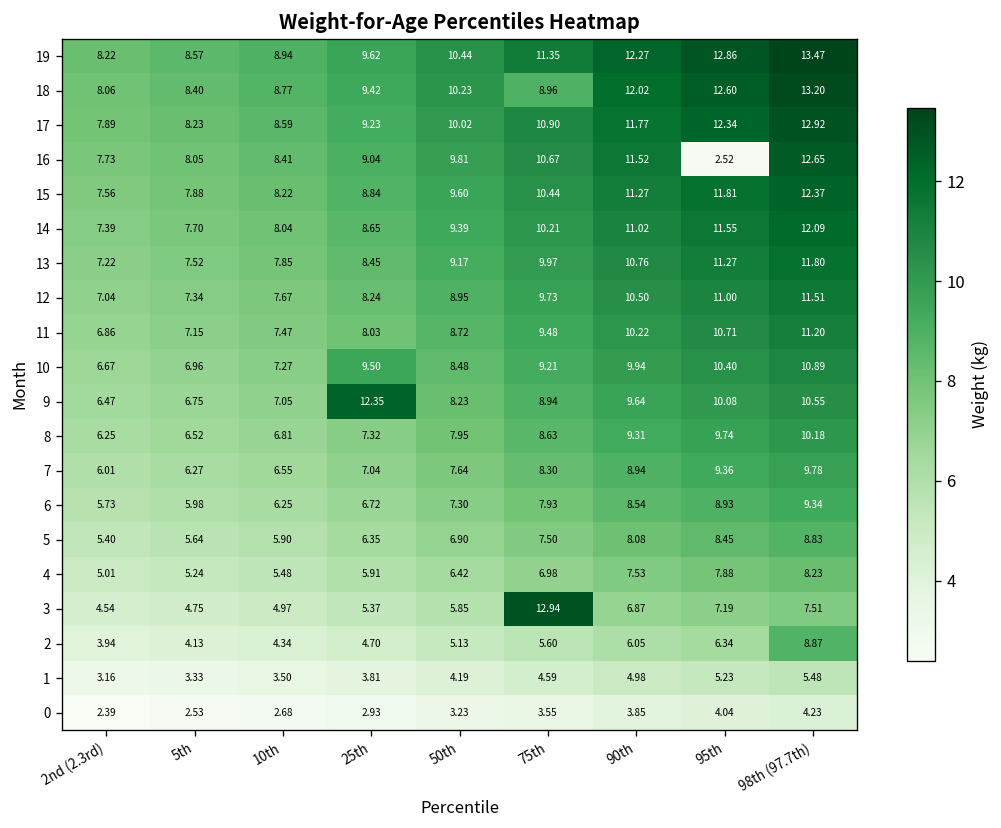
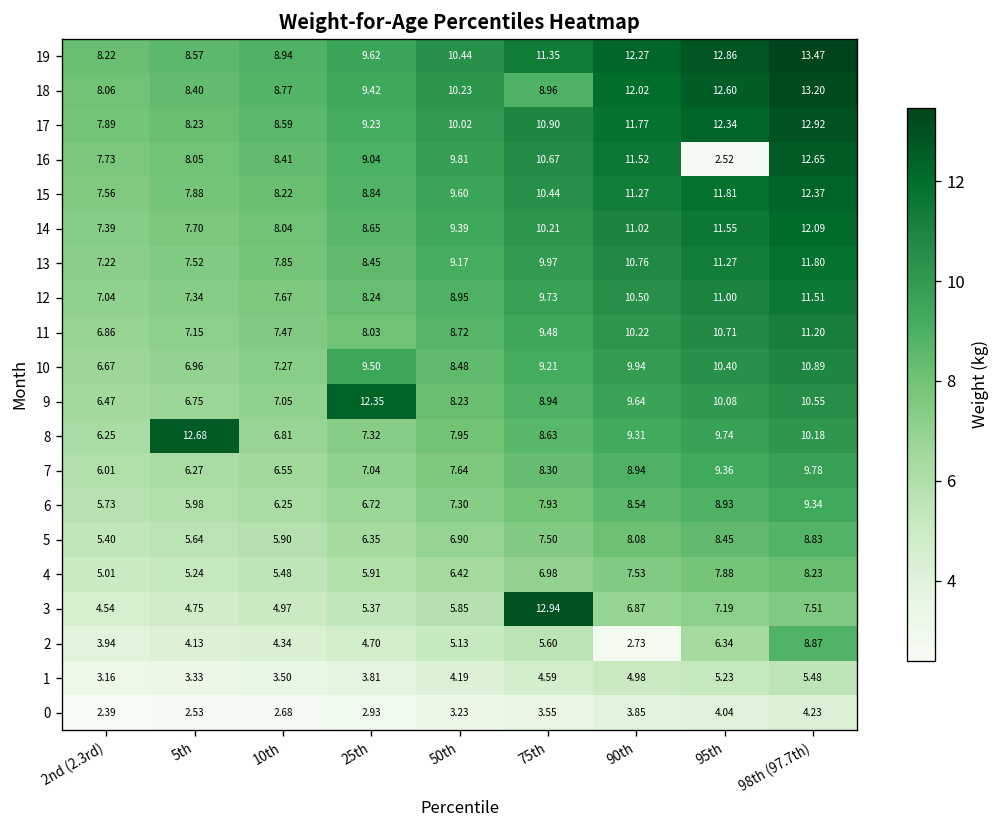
8, 5th: 6.52 -> 12.68
2, 90th: 6.05 -> 2.73
